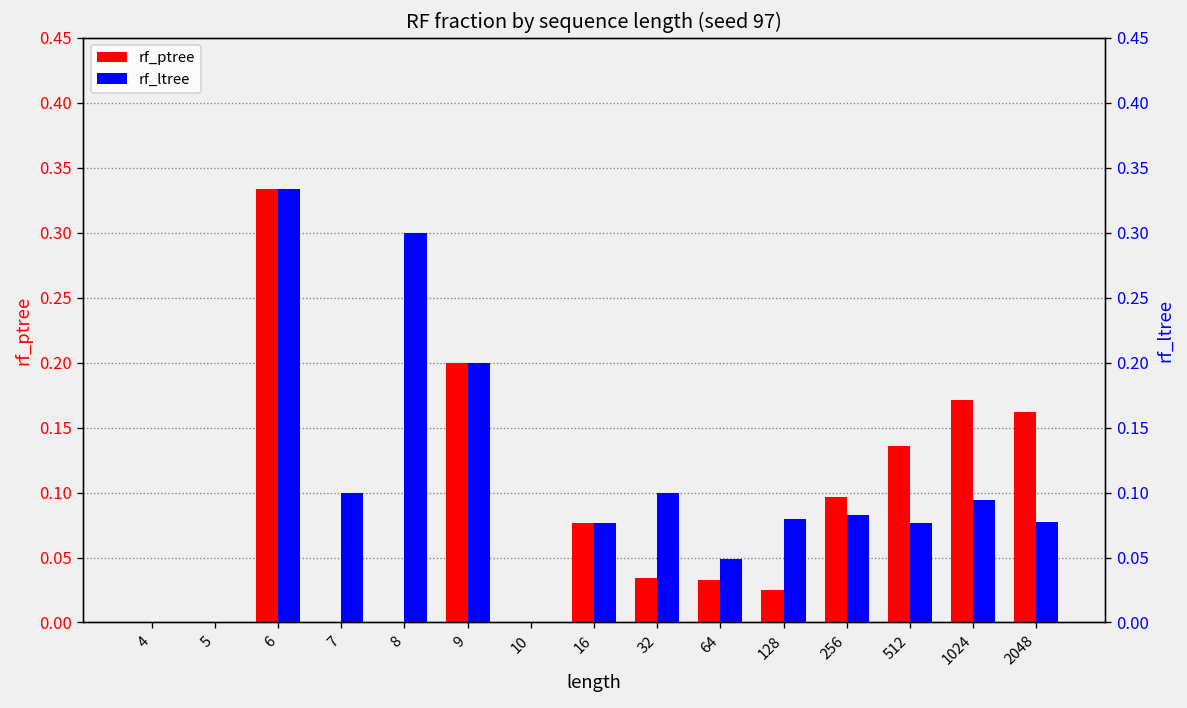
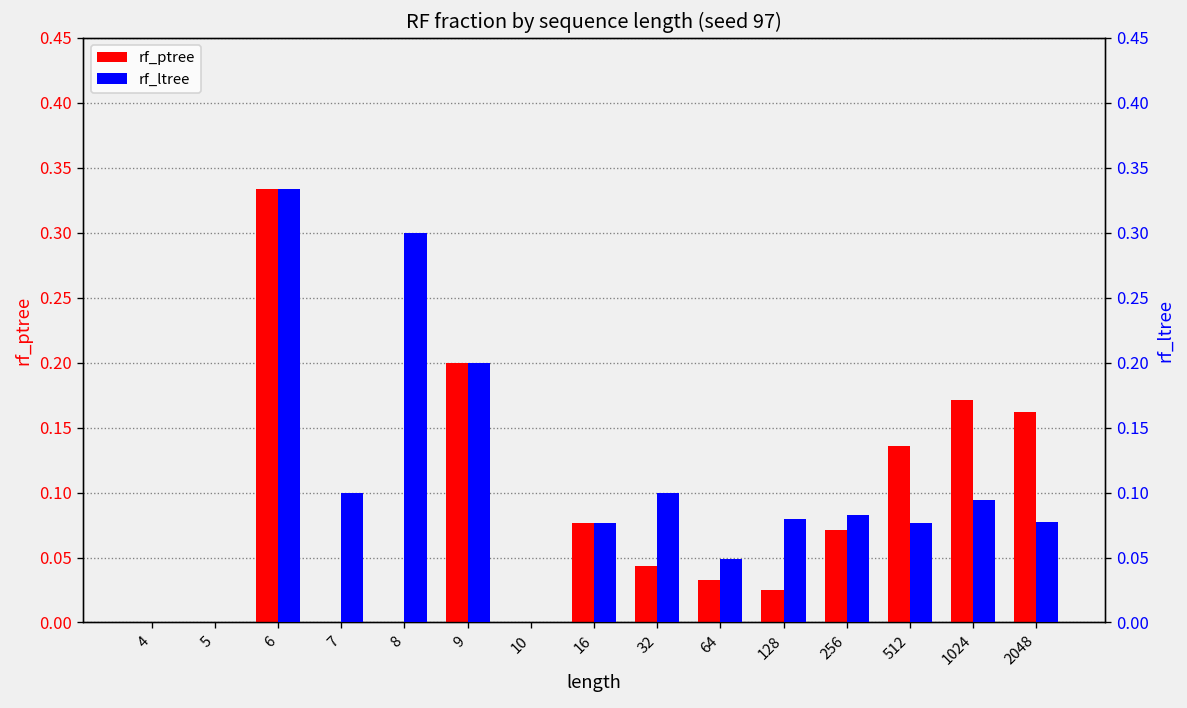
rf_ptree, 32: 0.034 -> 0.044
rf_ptree, 256: 0.096 -> 0.071
